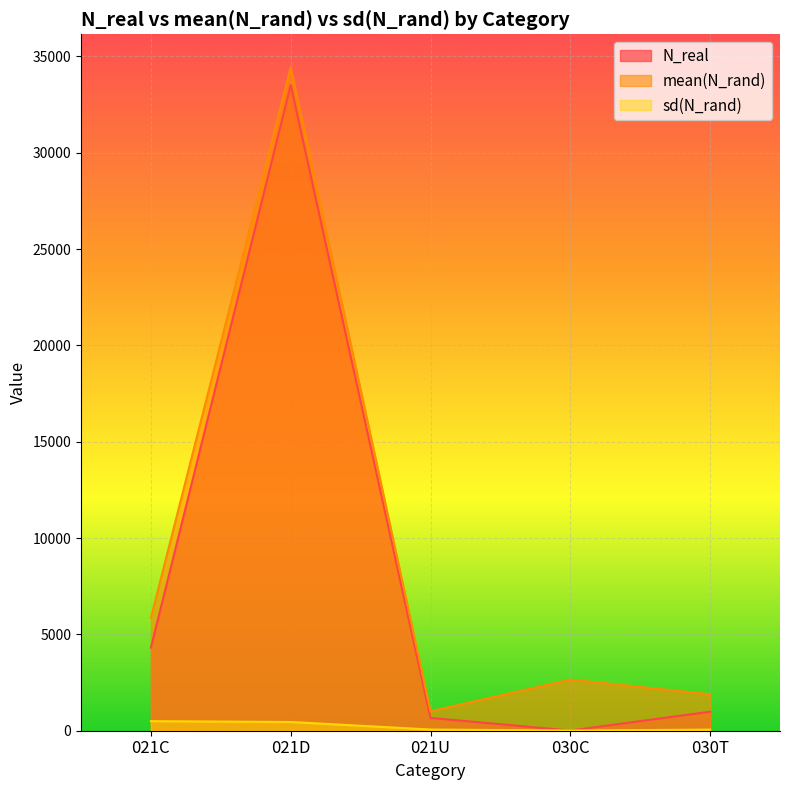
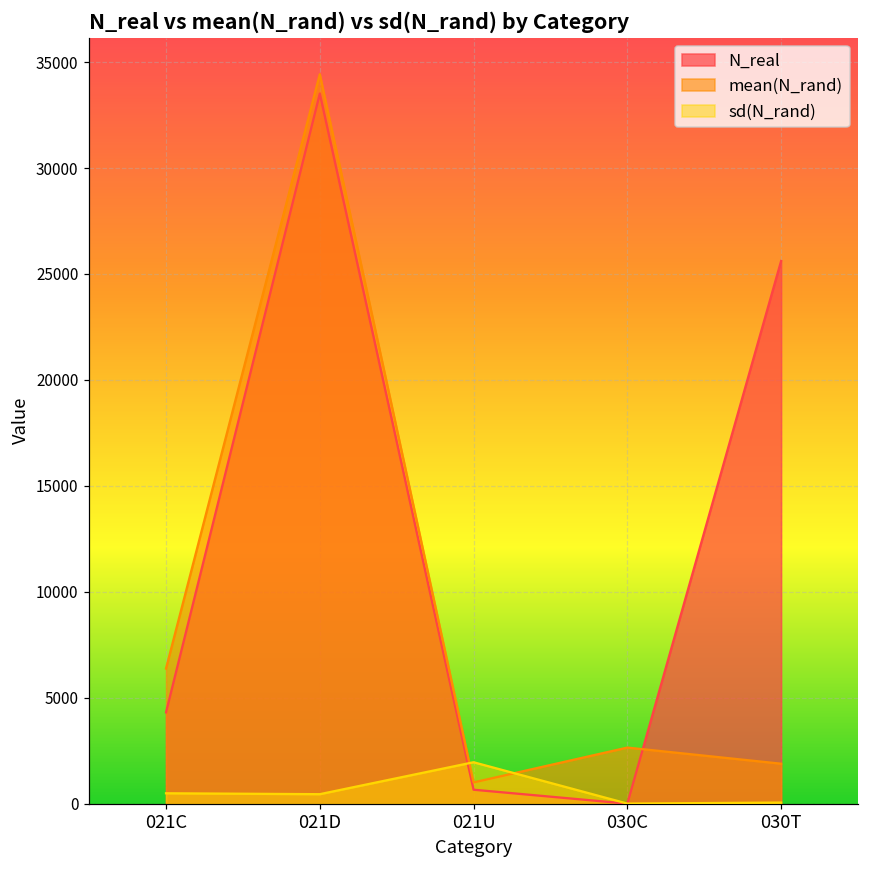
mean(N_rand), 021C: 5900 -> 6400
sd(N_rand), 021U: 100 -> 2000
N_real, 030T: 1000 -> 25600
